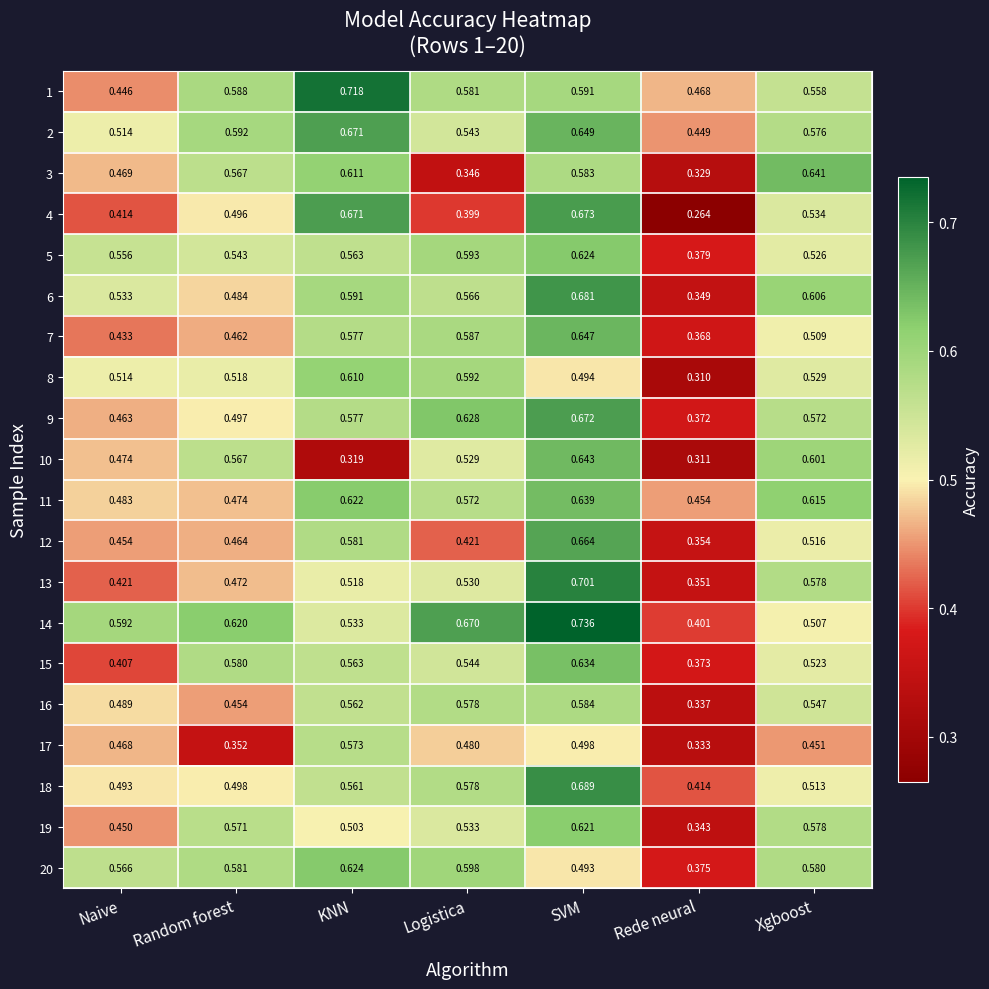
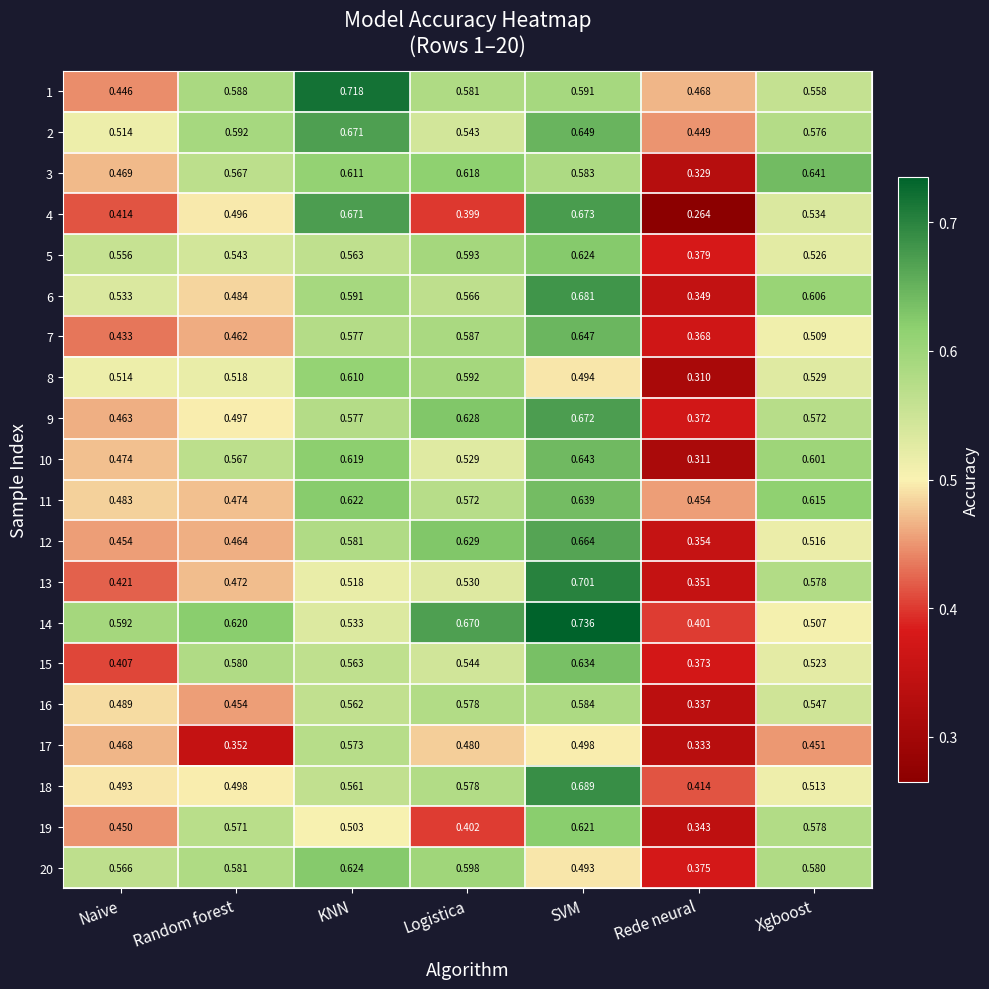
3, Logistica: 0.346 -> 0.618
10, KNN: 0.319 -> 0.619
12, Logistica: 0.421 -> 0.629
19, Logistica: 0.533 -> 0.402
